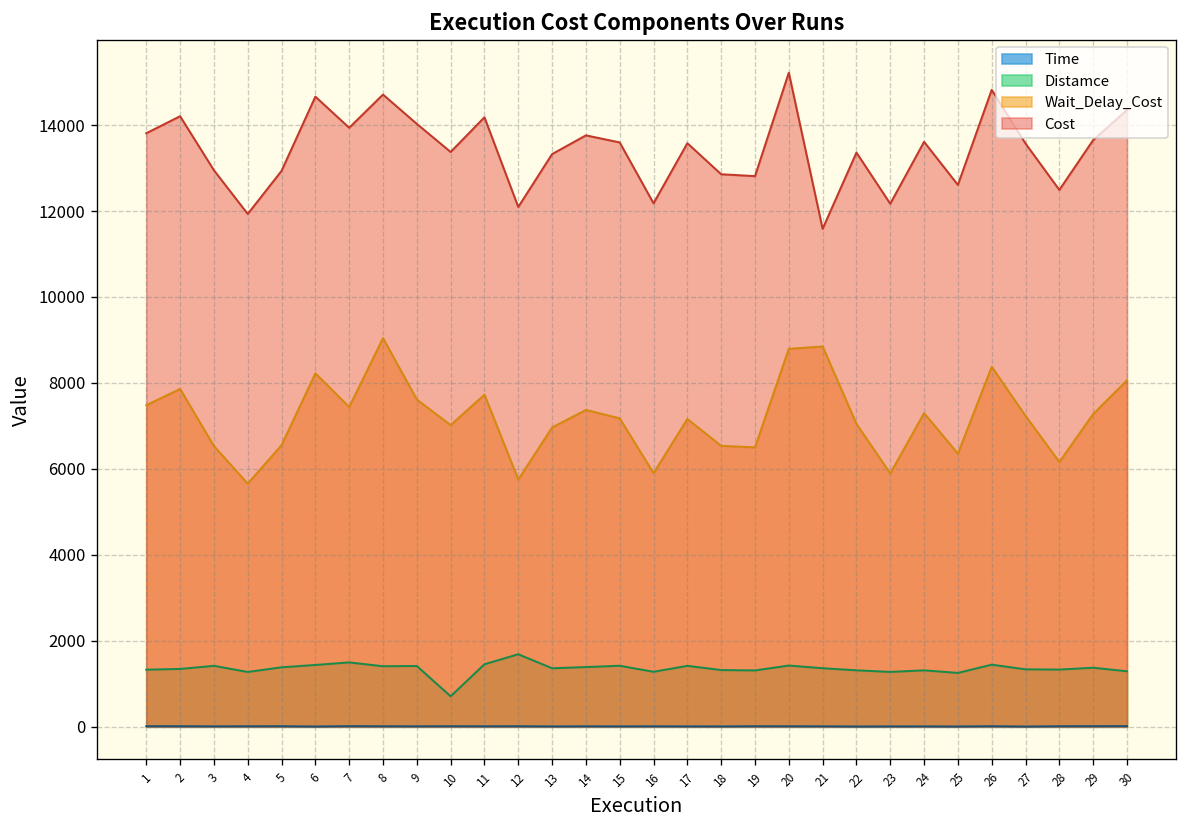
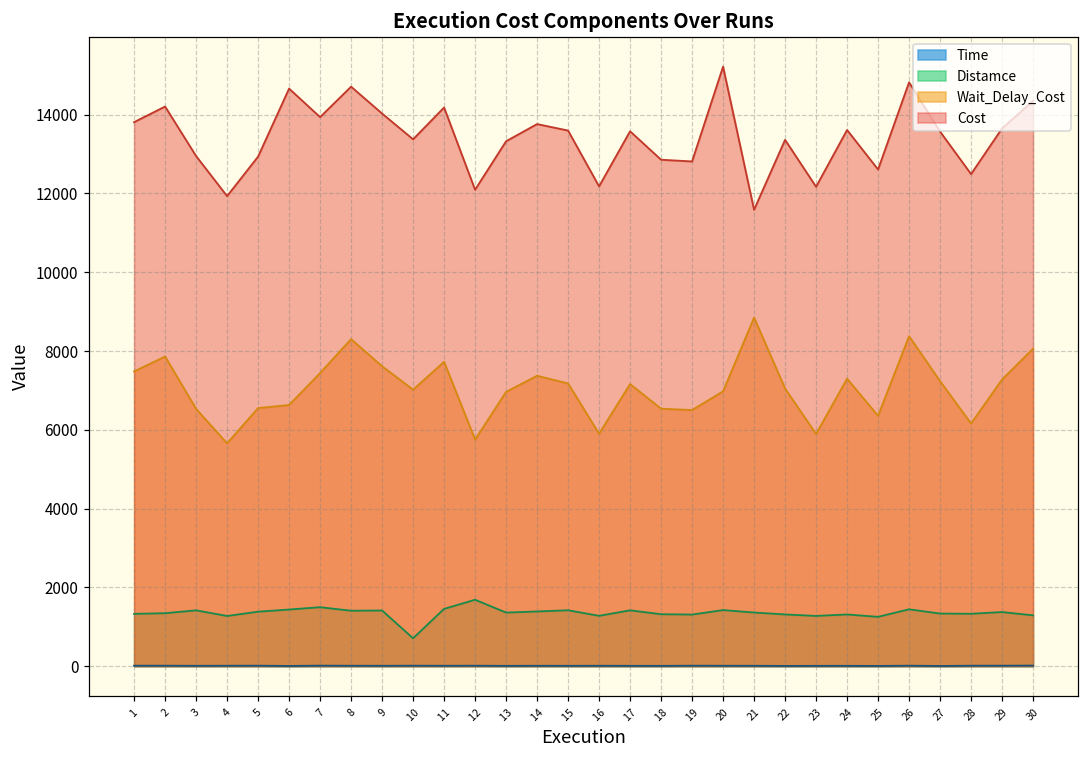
Wait_Delay_Cost, 6: 8200 -> 6600
Wait_Delay_Cost, 8: 9000 -> 8300
Wait_Delay_Cost, 20: 8800 -> 7000
